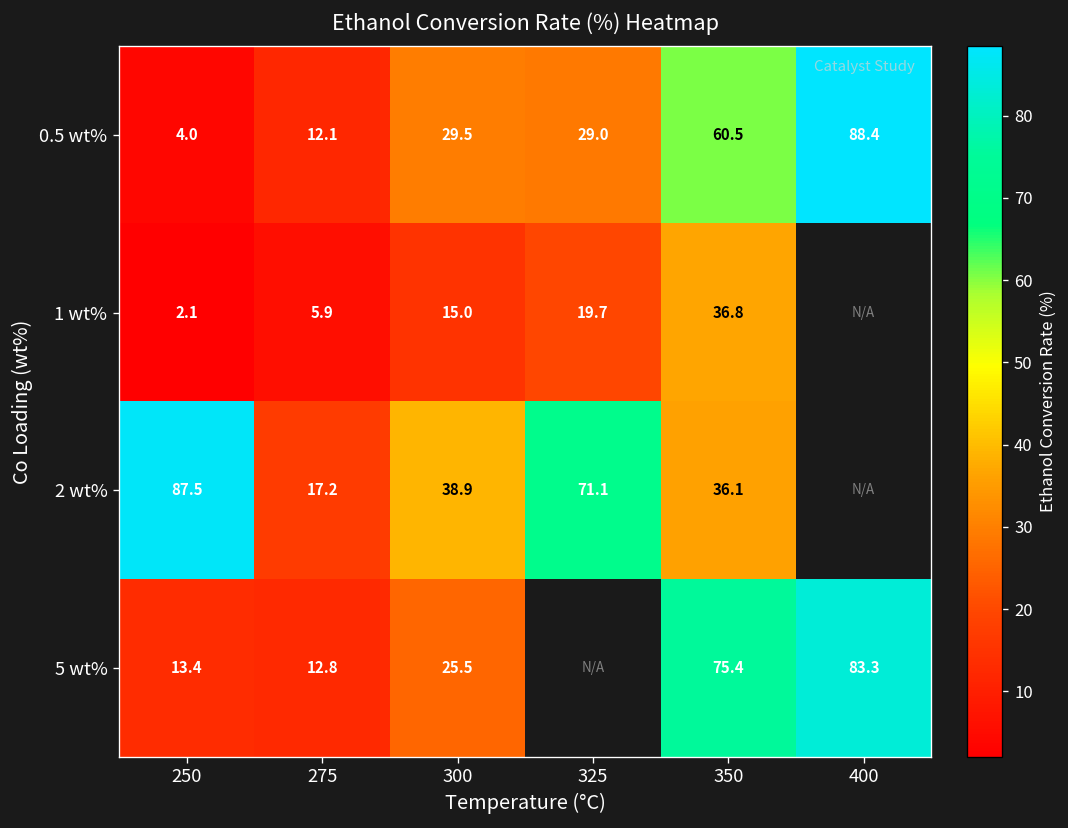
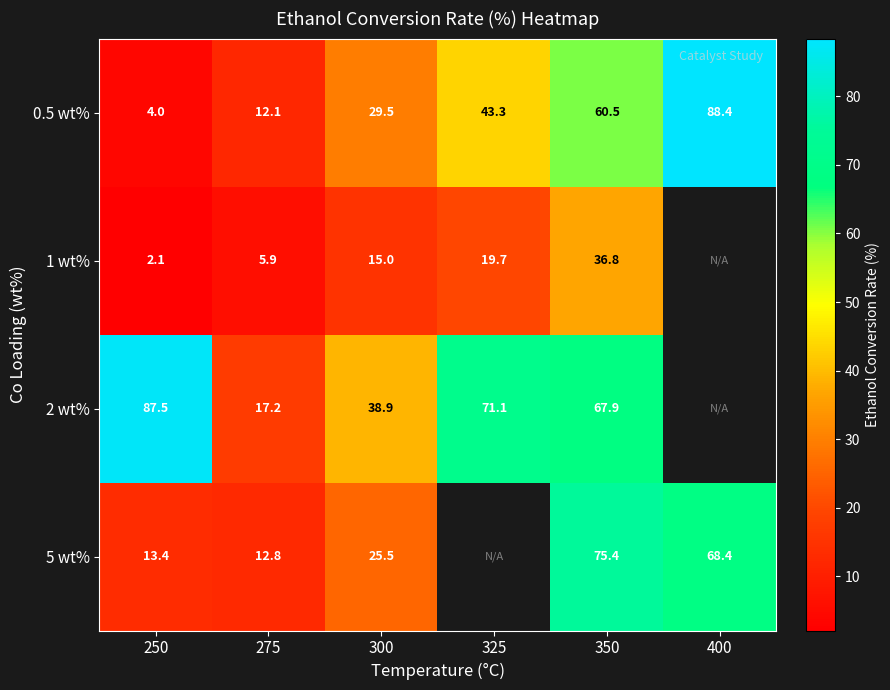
0.5 wt%, 325: 29.0 -> 43.3
2 wt%, 350: 36.1 -> 67.9
5 wt%, 400: 83.3 -> 68.4
